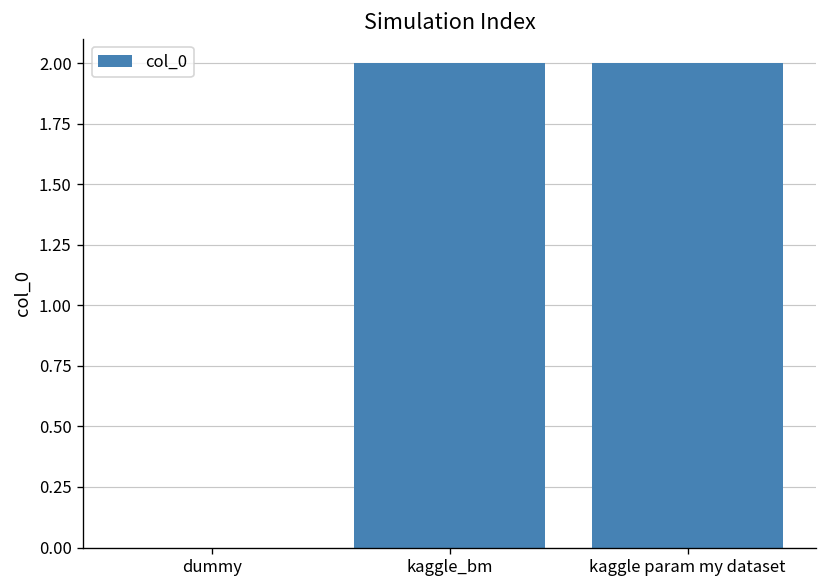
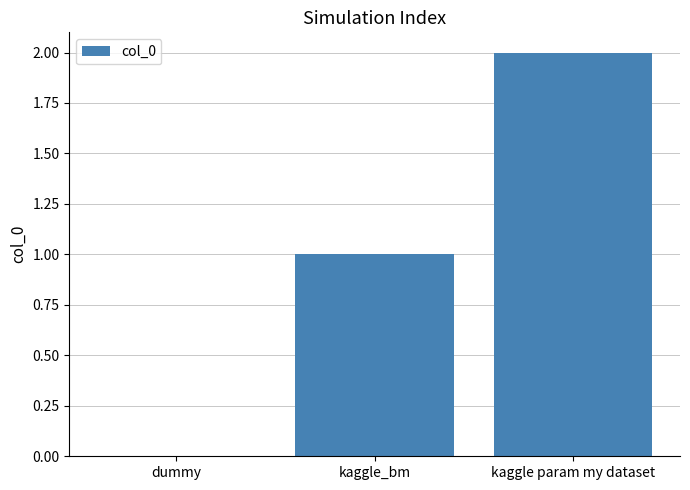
kaggle_bm: 2 -> 1
